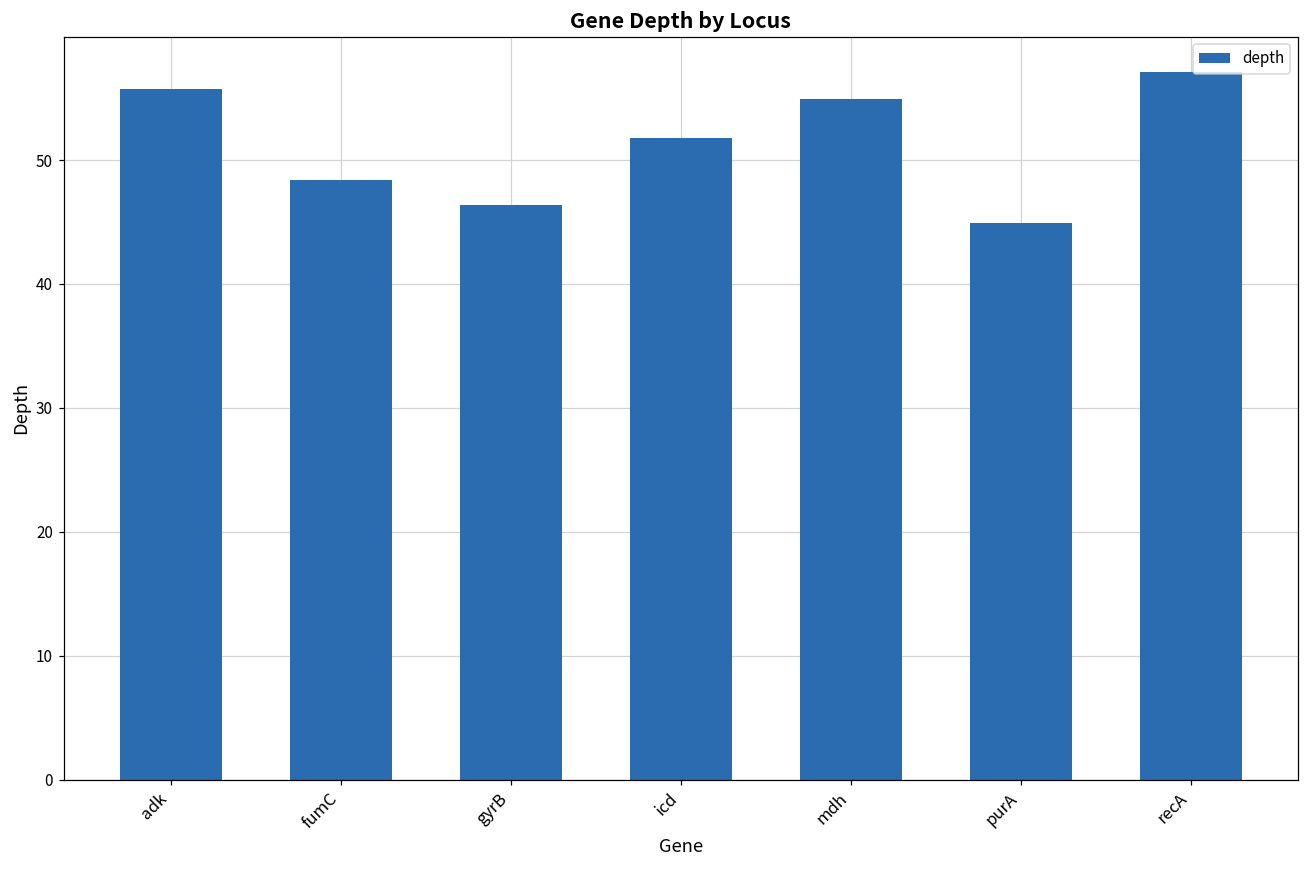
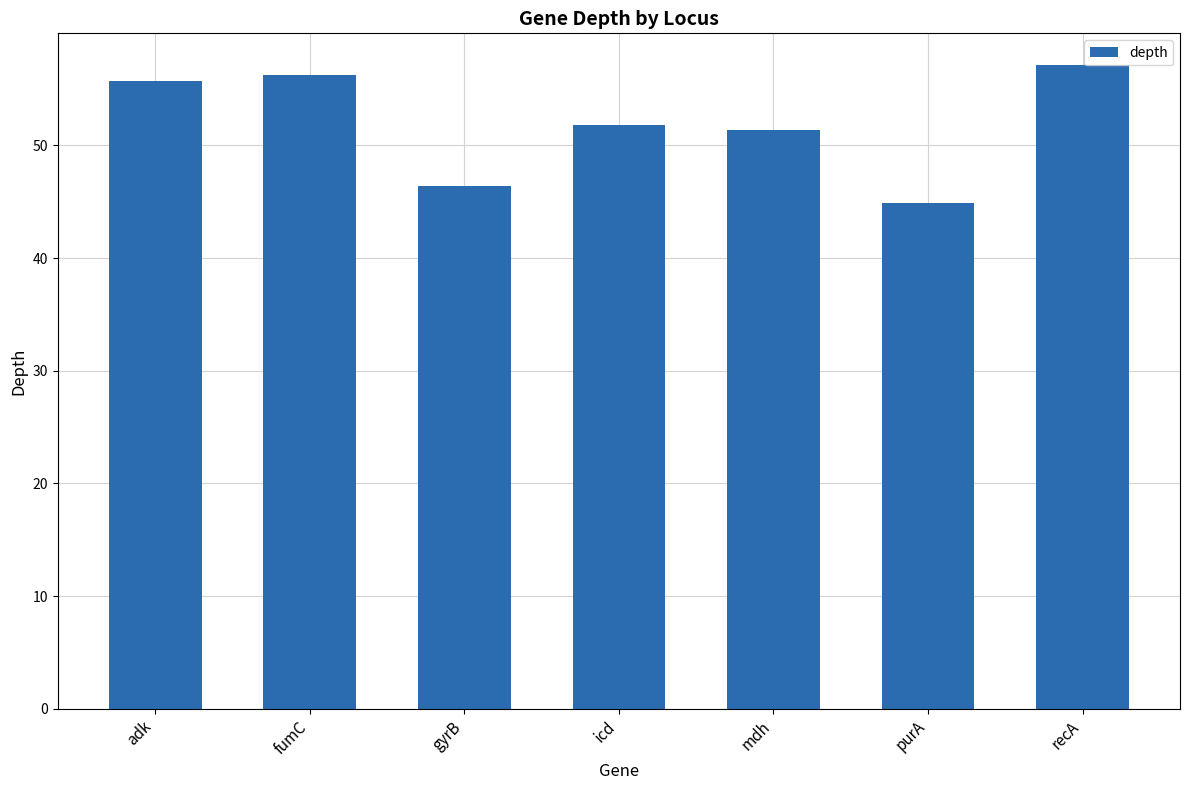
fumC: 48.4 -> 56.3
mdh: 54.9 -> 51.4
